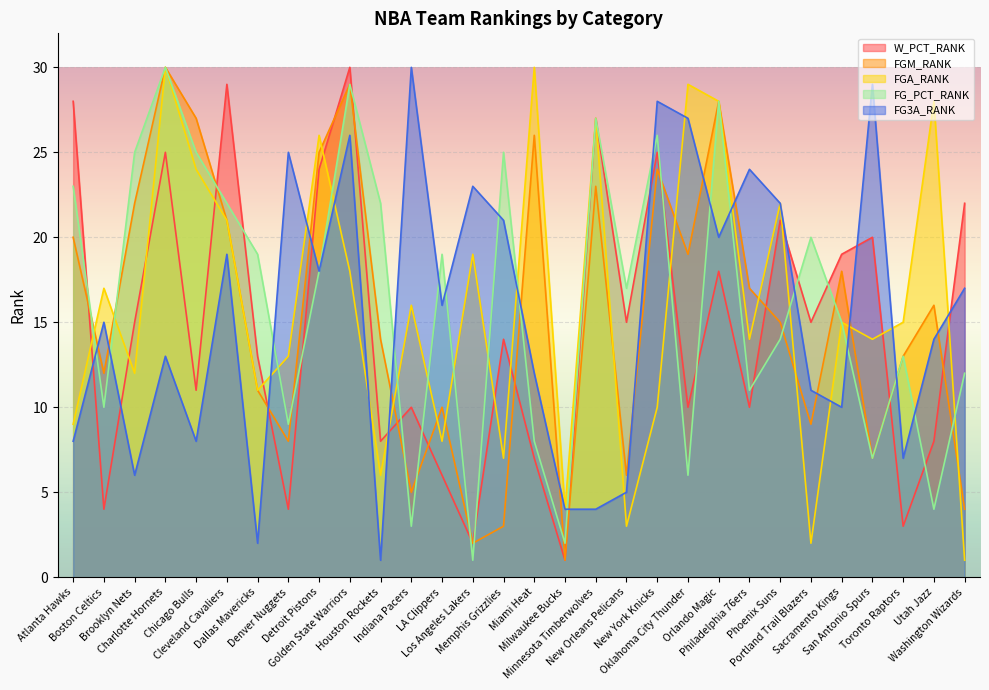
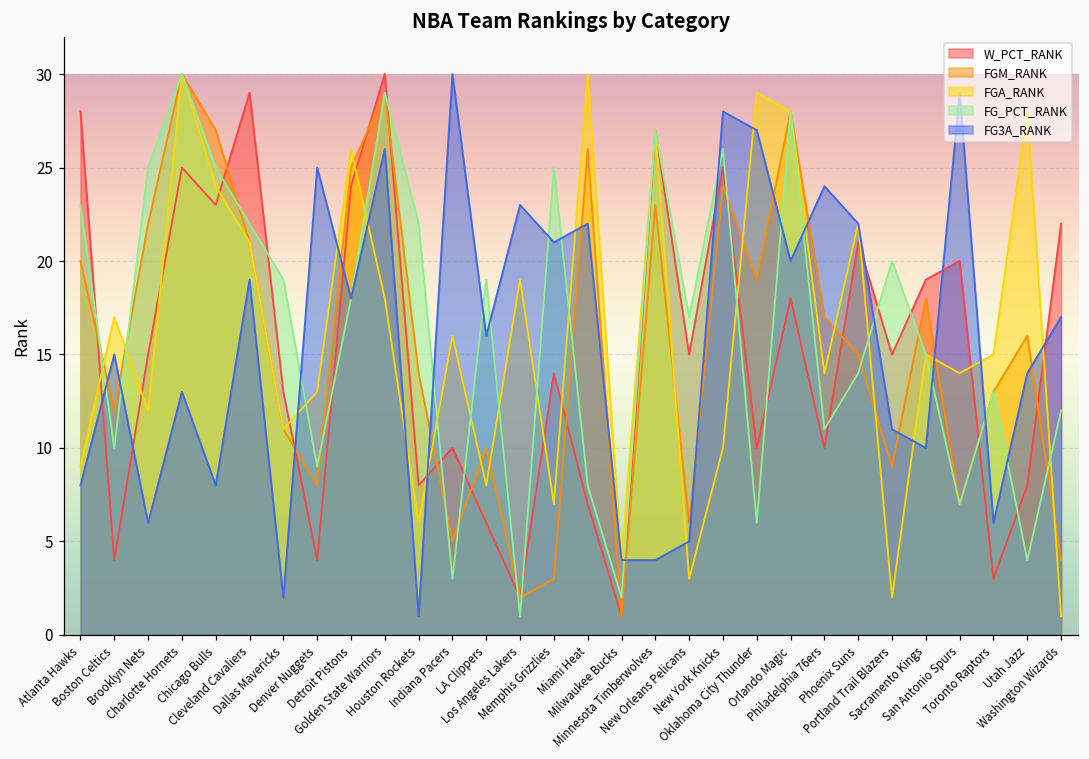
W_PCT_RANK, Chicago Bulls: 11 -> 23
FG3A_RANK, Miami Heat: 12 -> 22
FG3A_RANK, Toronto Raptors: 7 -> 6
